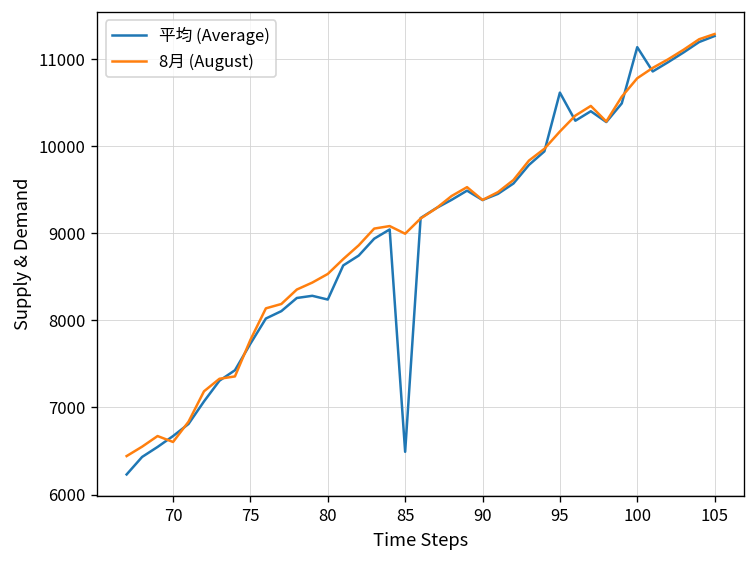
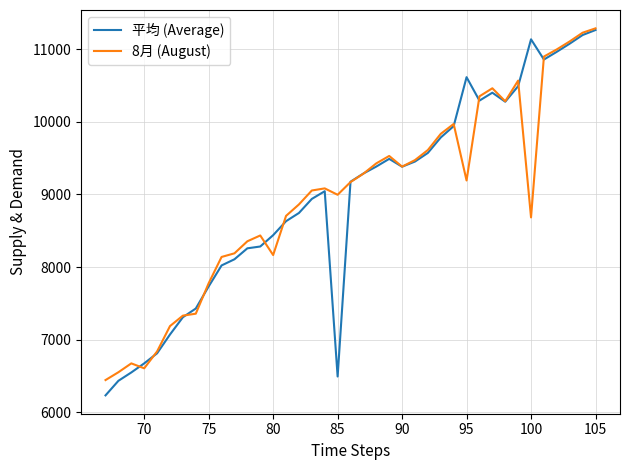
平均 (Average), 80: 8200 -> 8400
8月 (August), 80: 8500 -> 8200
8月 (August), 95: 10200 -> 9200
8月 (August), 100: 10800 -> 8700
